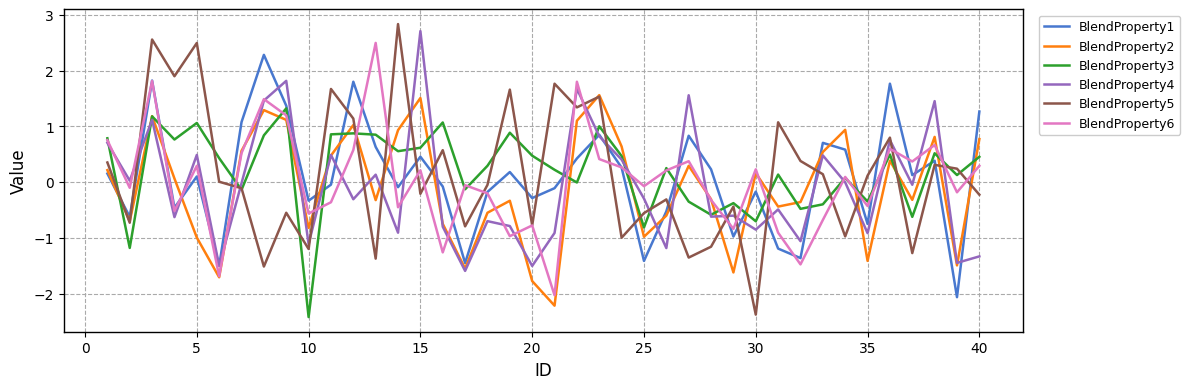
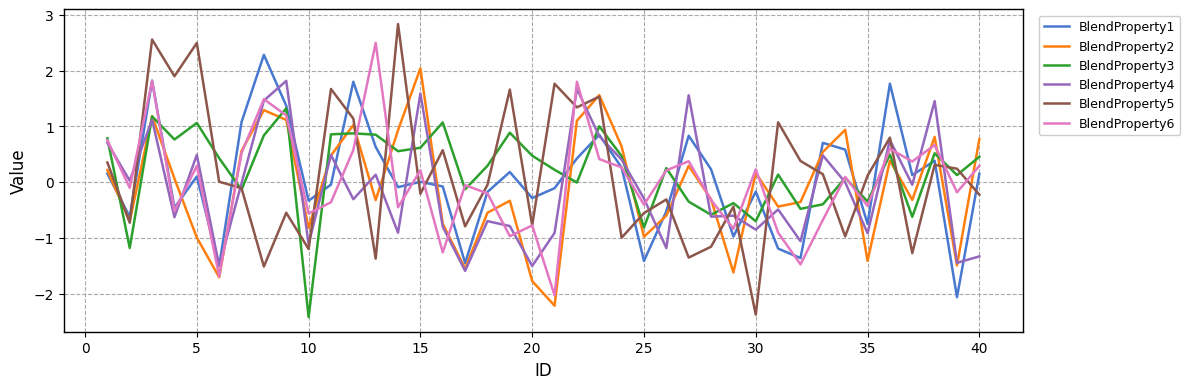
BlendProperty1, 15: 0.5 -> 0.0
BlendProperty2, 15: 1.5 -> 2.0
BlendProperty4, 15: 2.7 -> 1.6
BlendProperty6, 25: -0.1 -> -0.4
BlendProperty1, 40: 1.3 -> 0.1
